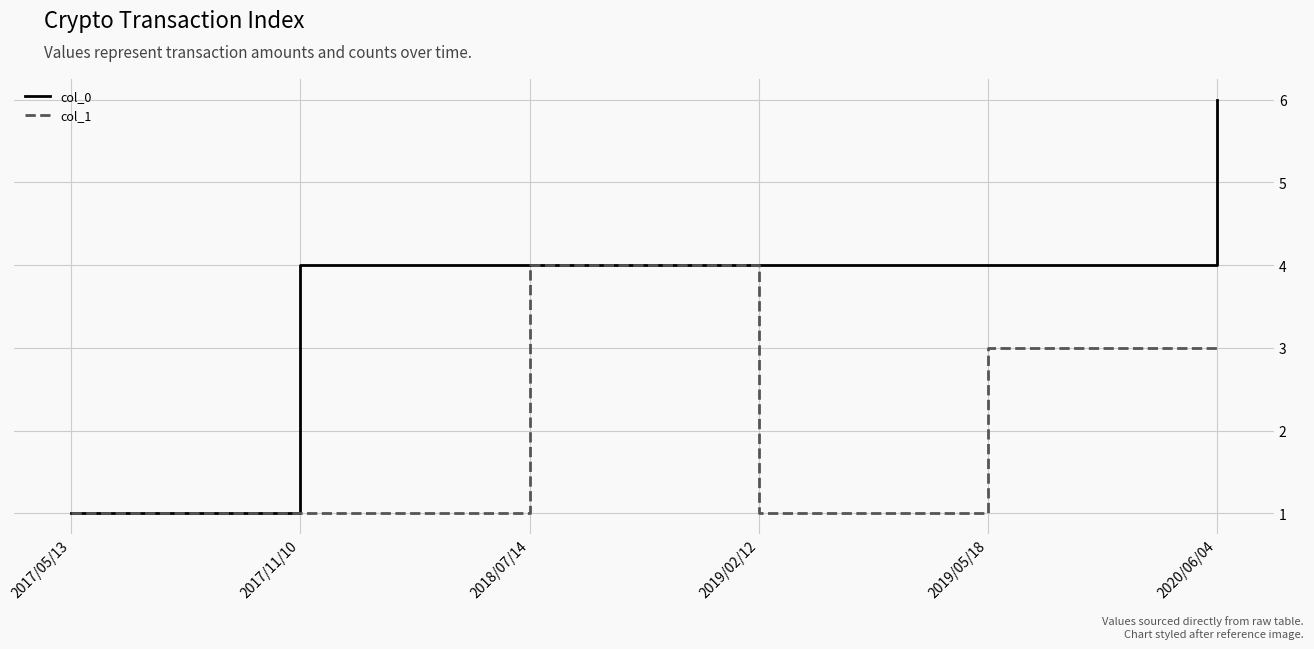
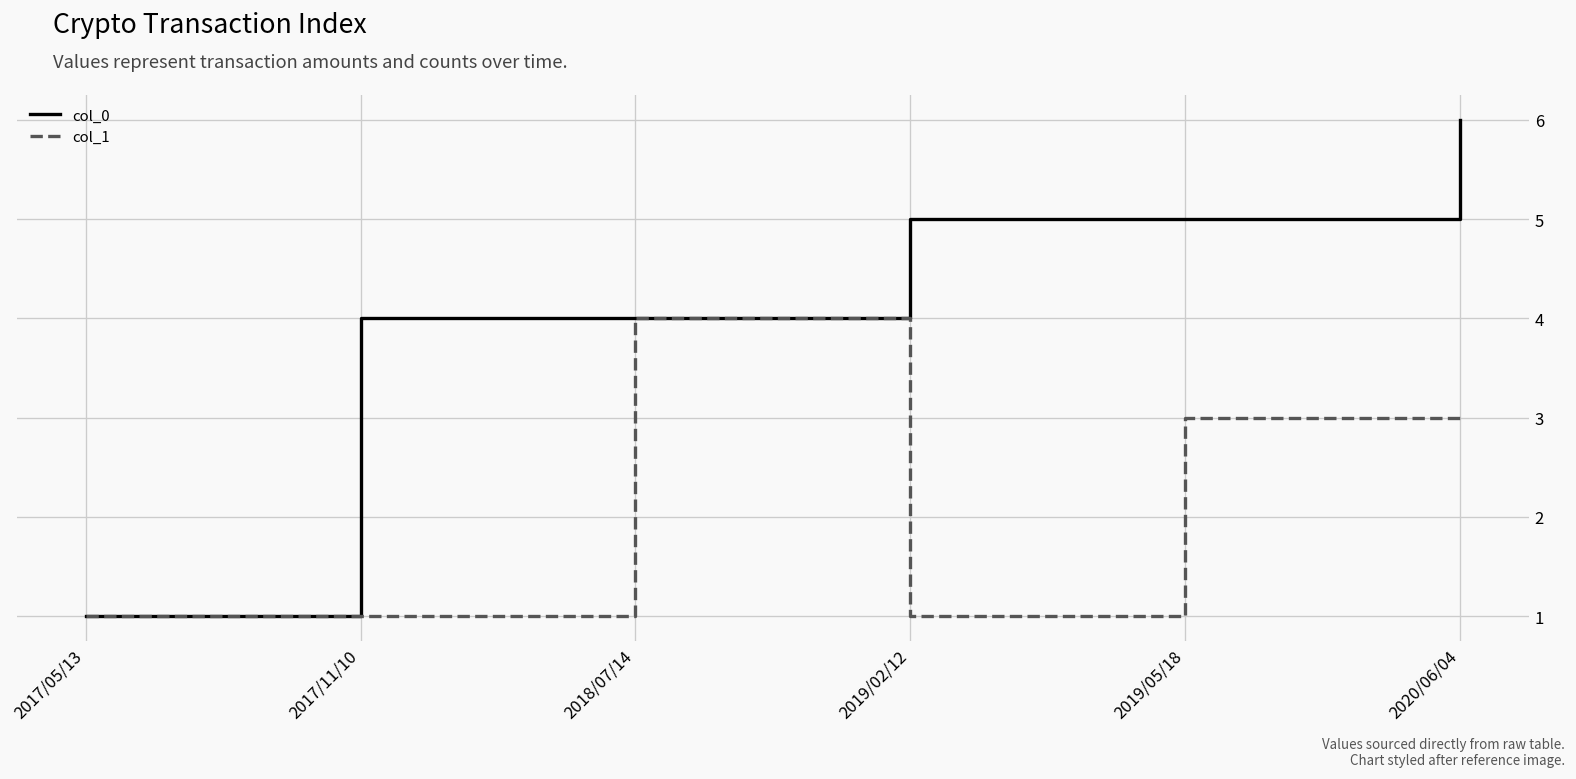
col_0, 2019/02/12: 4 -> 5
col_0, 2019/05/18: 4 -> 5
